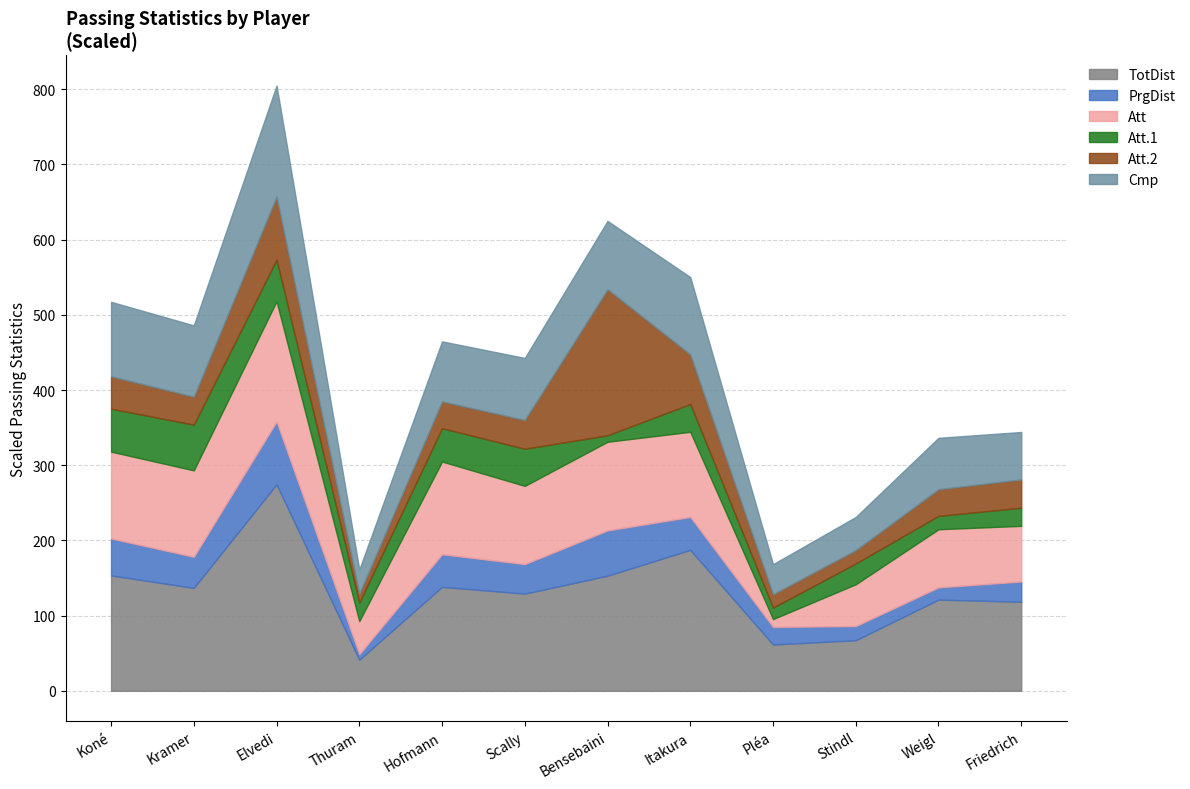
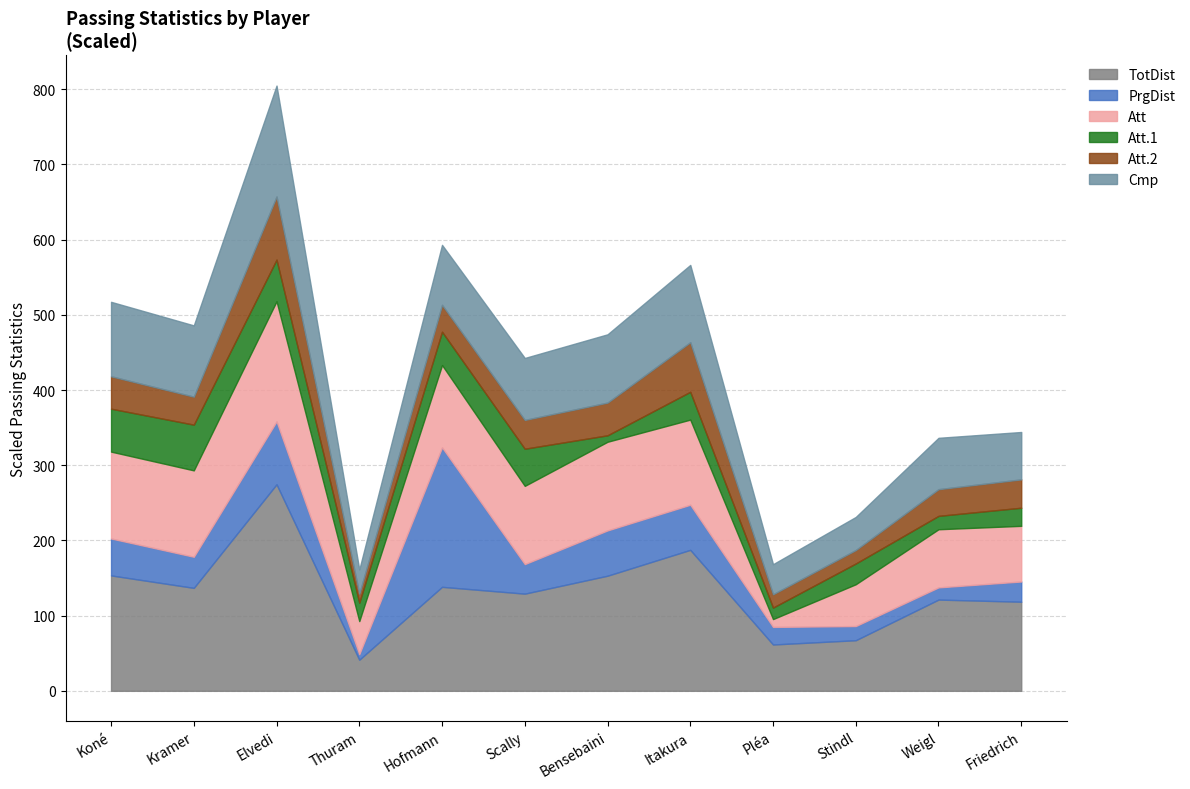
PrgDist, Hofmann: 40 -> 190
Att, Hofmann: 120 -> 110
Att.2, Bensebaini: 190 -> 40
PrgDist, Itakura: 40 -> 60
